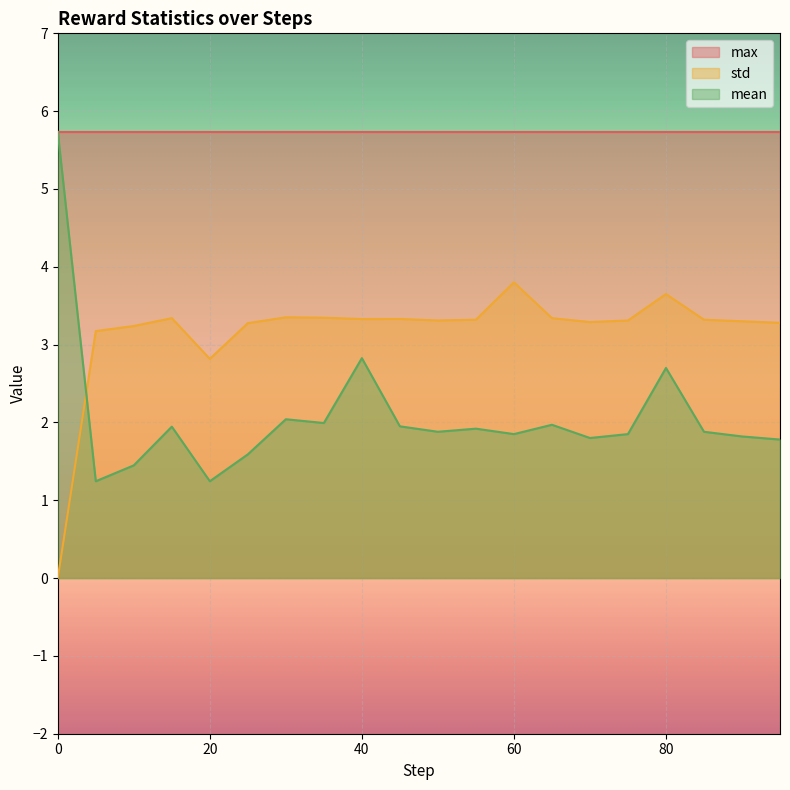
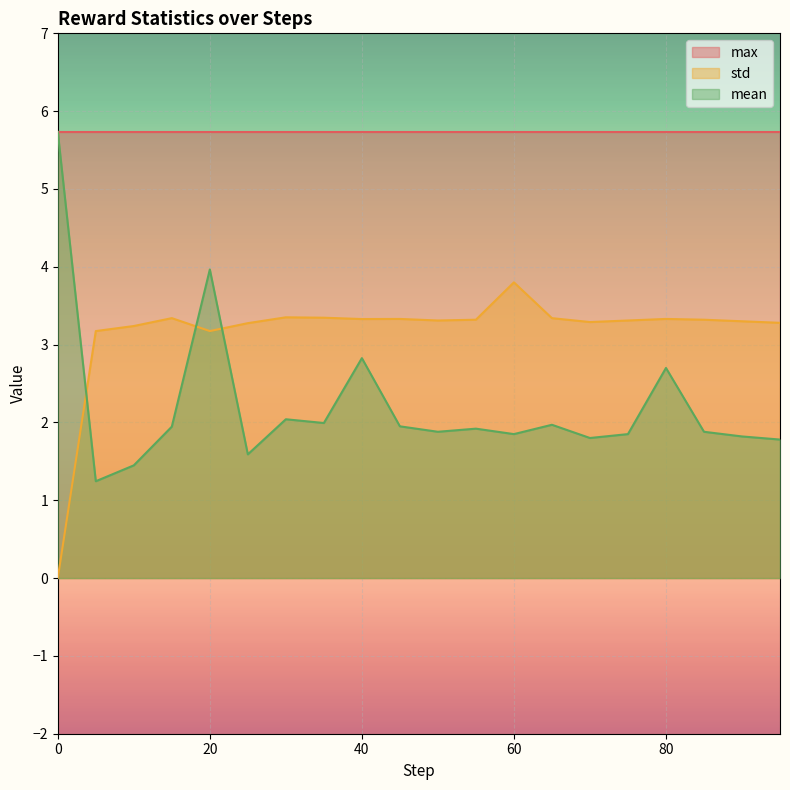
std, 20: 2.8 -> 3.2
mean, 20: 1.2 -> 4.0
std, 80: 3.7 -> 3.3
